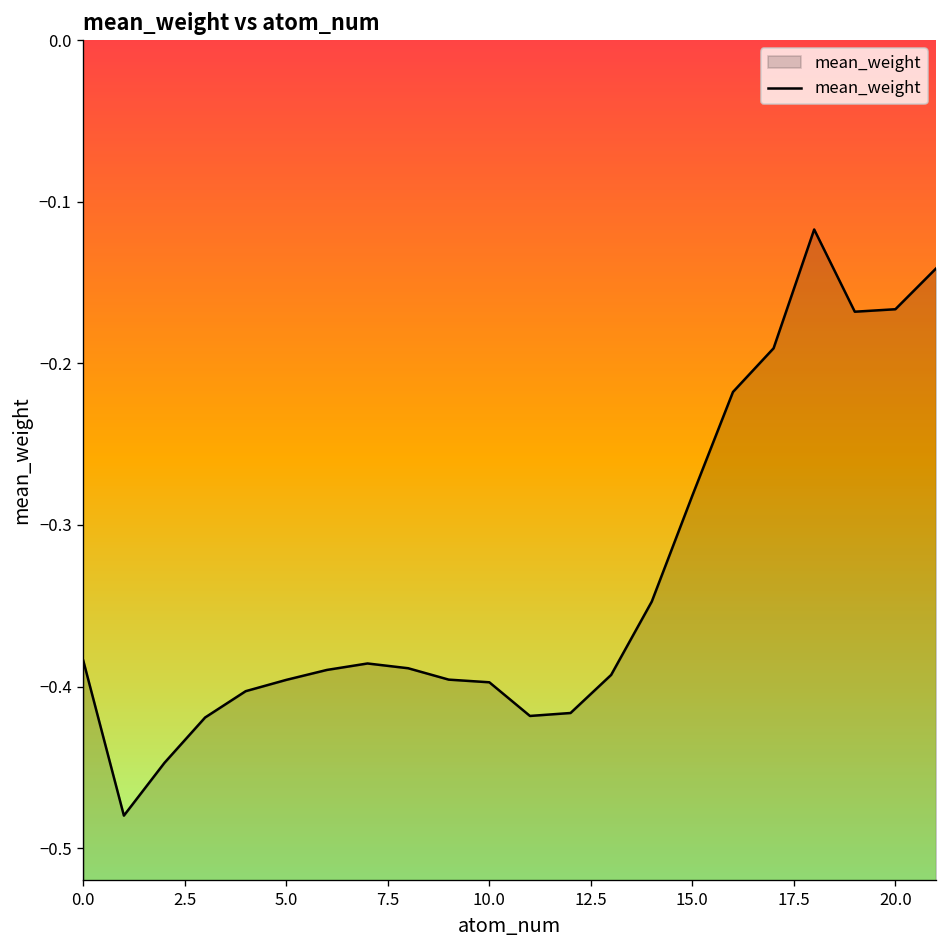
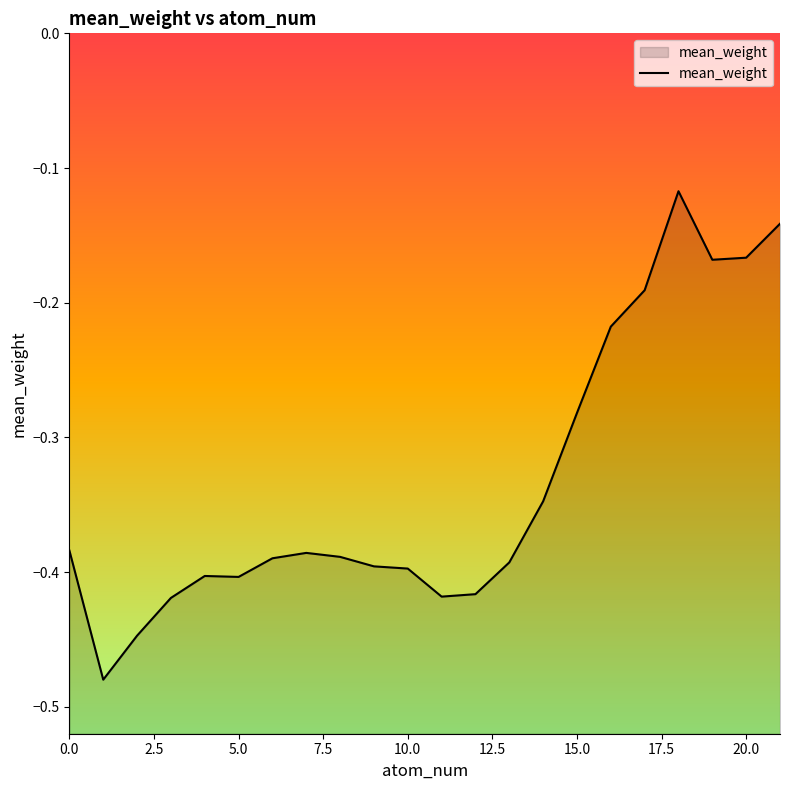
5.0: -0.396 -> -0.404
